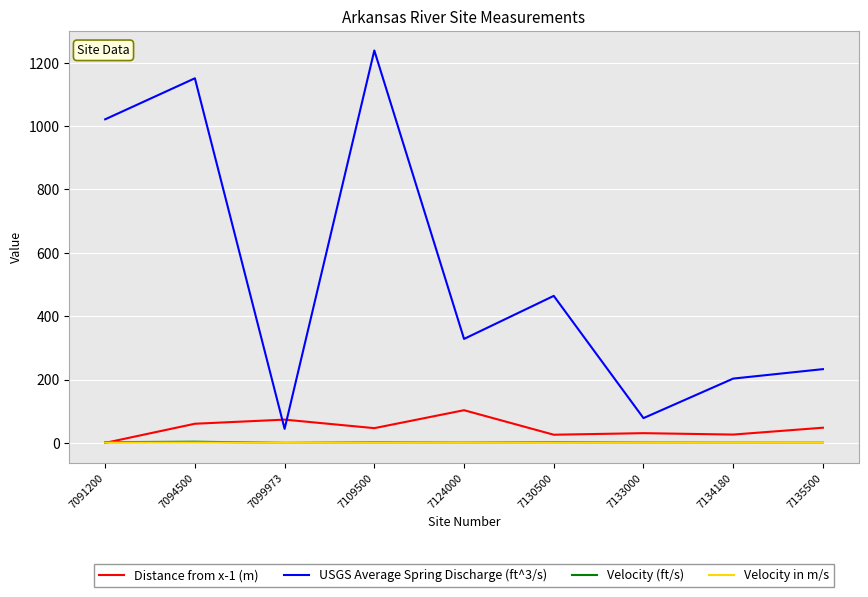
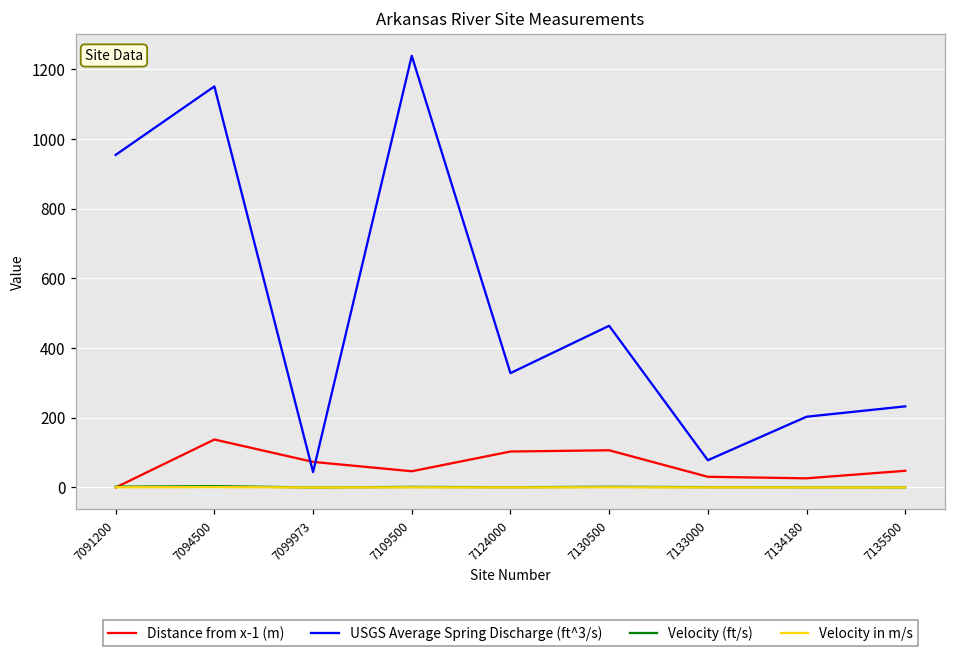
USGS Average Spring Discharge (ft^3/s), 7091200: 1020 -> 950
Distance from x-1 (m), 7094500: 60 -> 140
Distance from x-1 (m), 7130500: 30 -> 110
